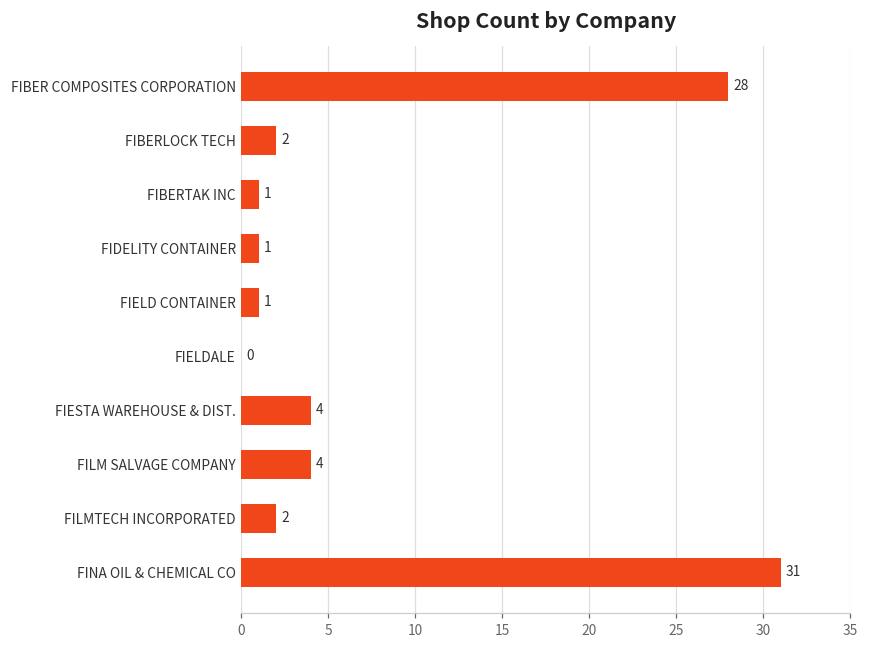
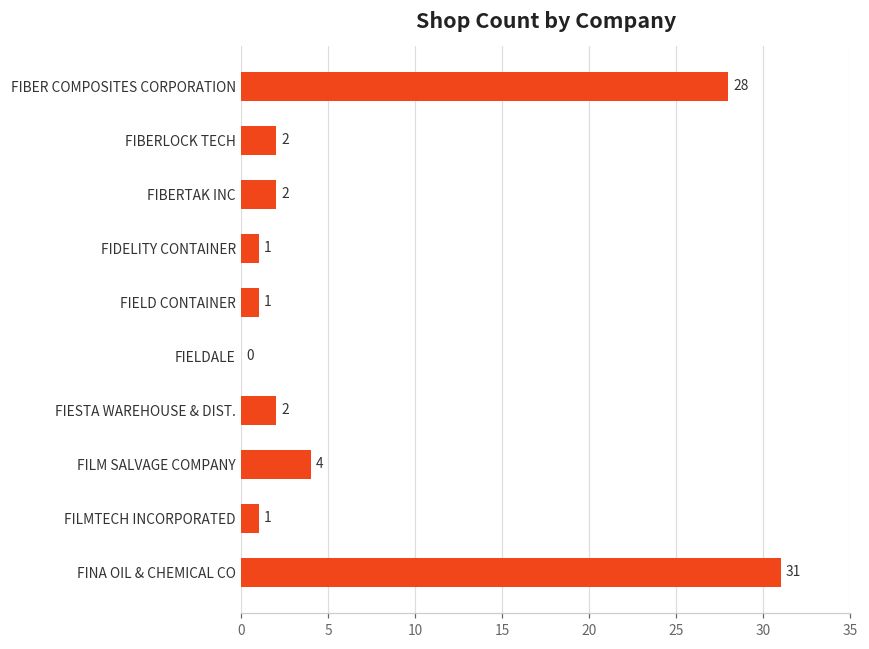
FIBERTAK INC: 1 -> 2
FIESTA WAREHOUSE & DIST.: 4 -> 2
FILMTECH INCORPORATED: 2 -> 1
